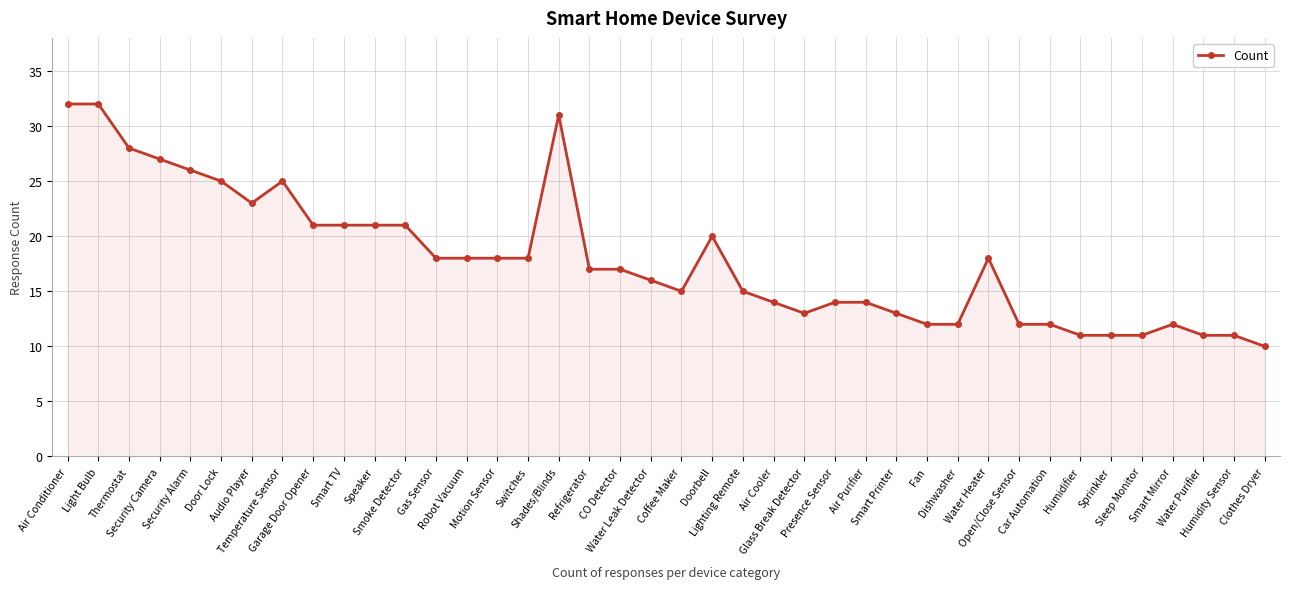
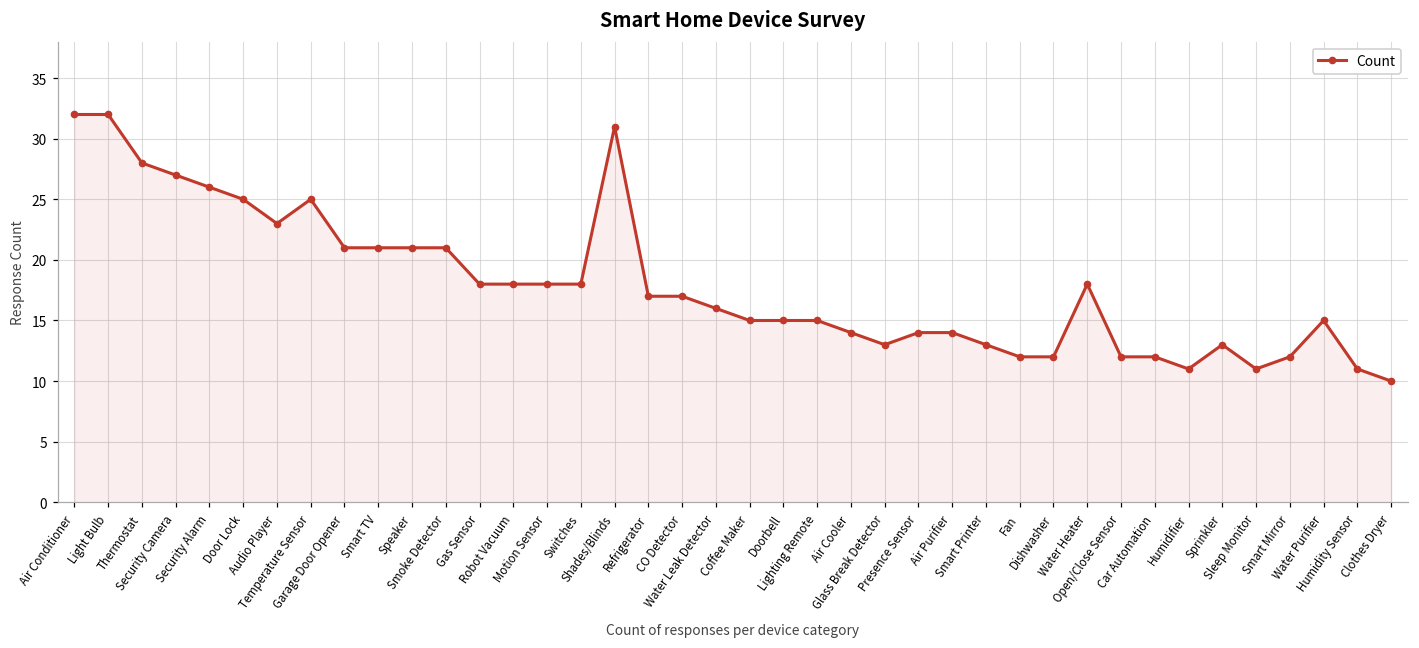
Doorbell: 20 -> 15
Sprinkler: 11 -> 13
Water Purifier: 11 -> 15
